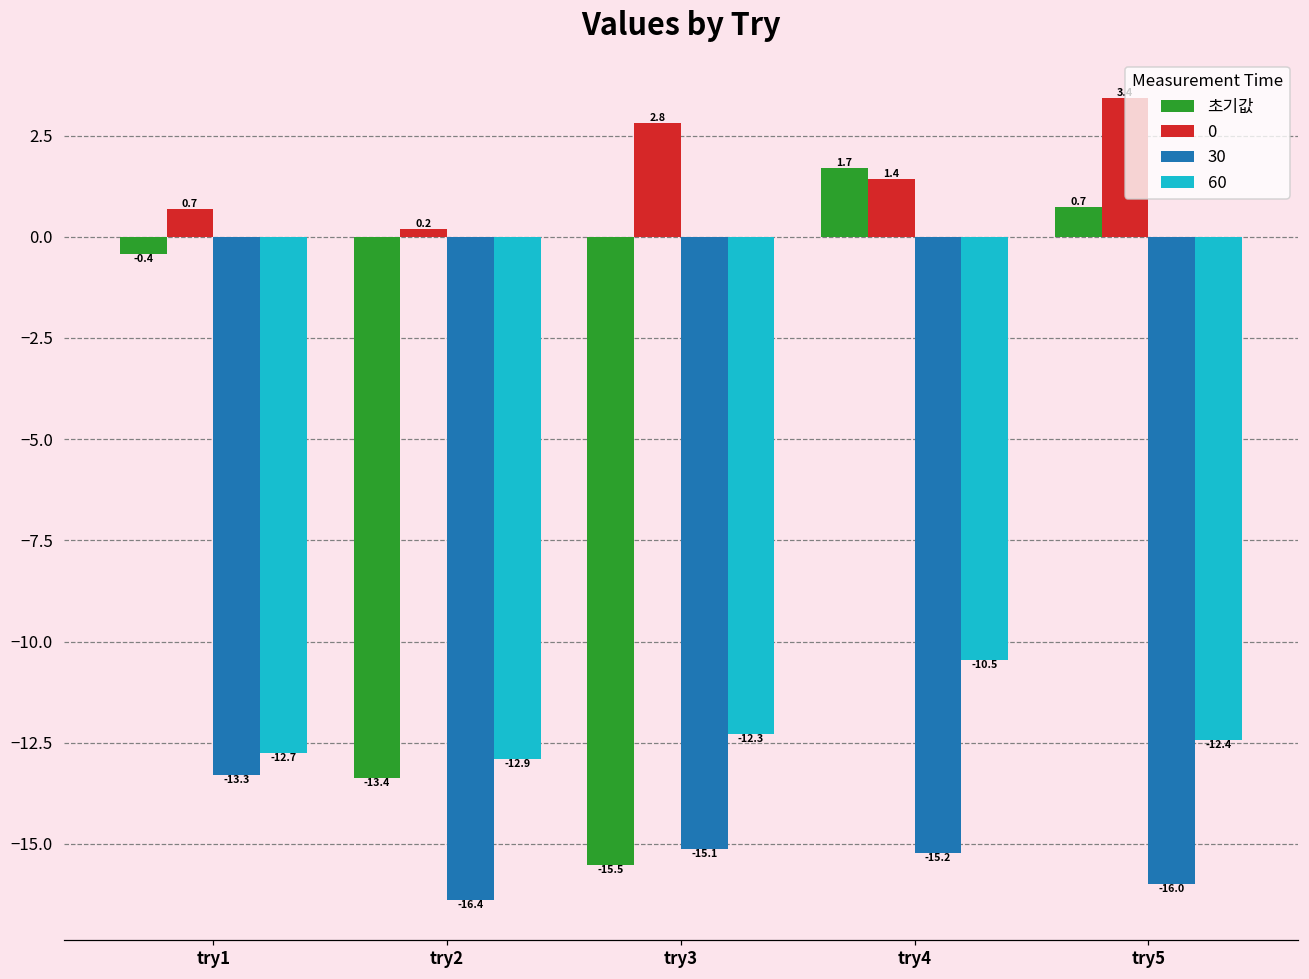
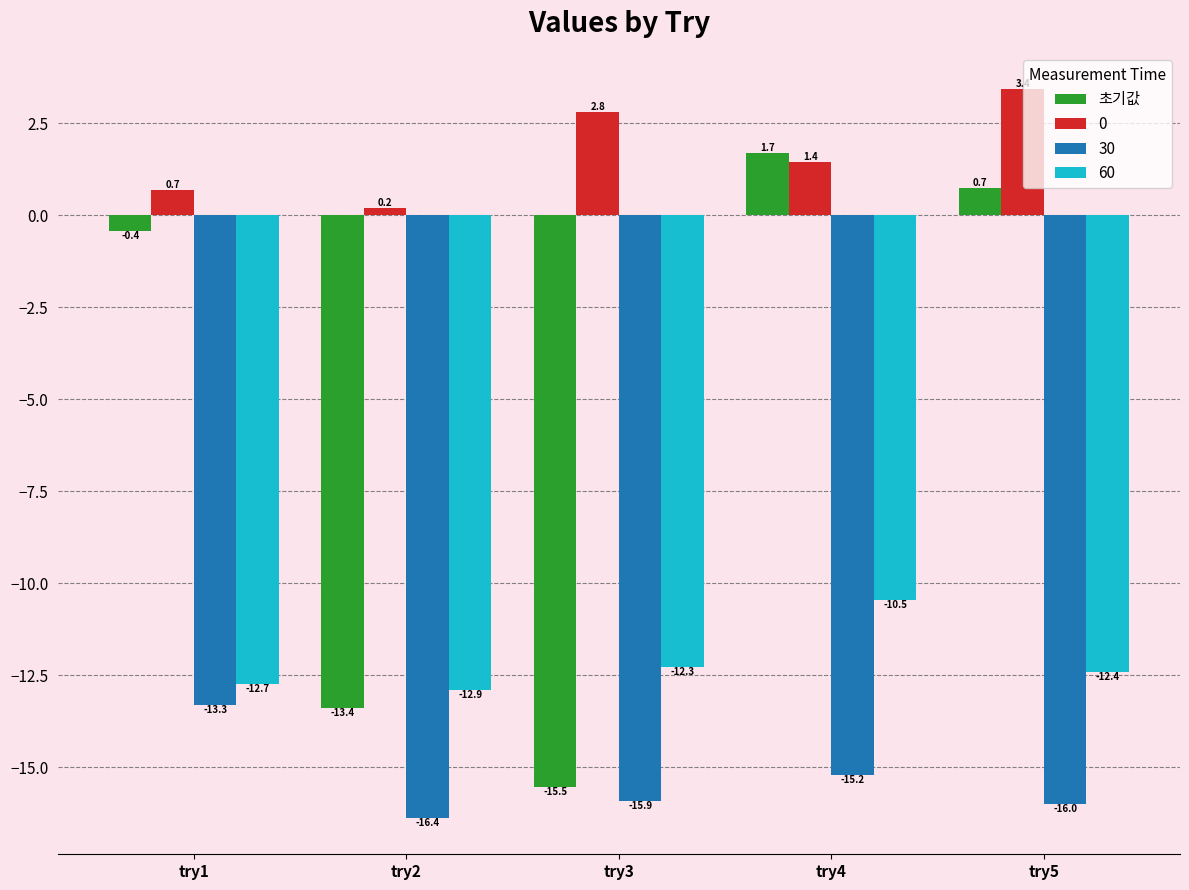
30, try3: -15.1 -> -15.9
